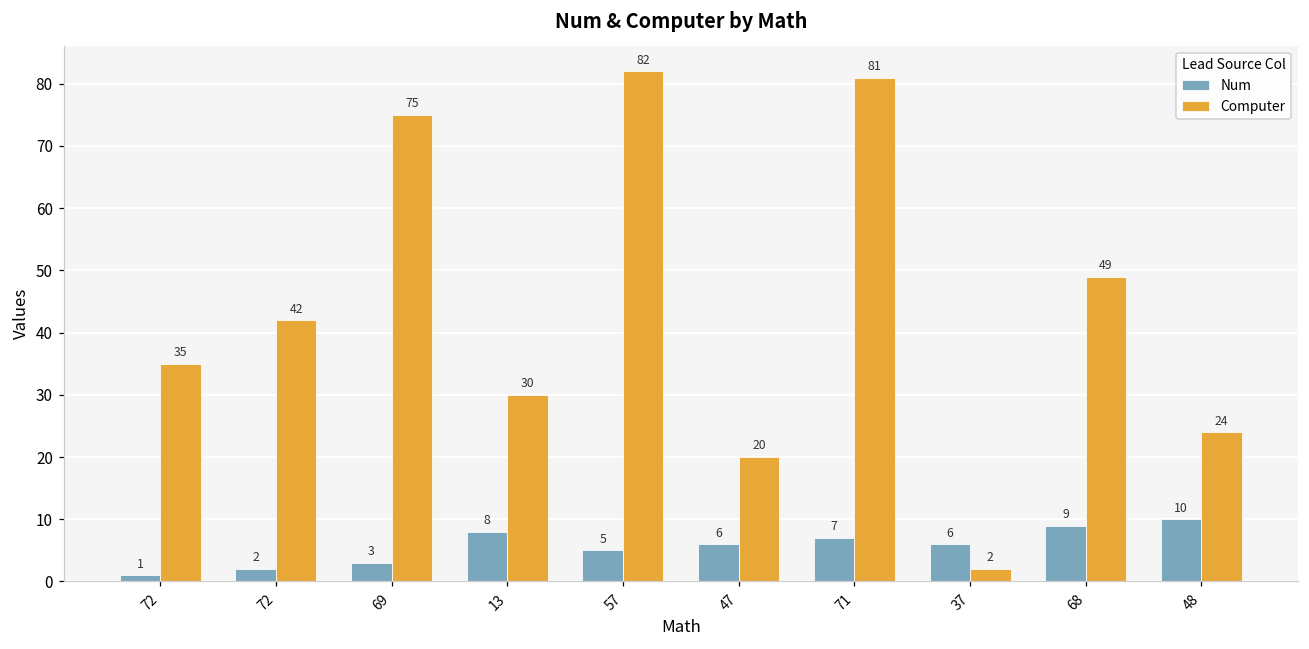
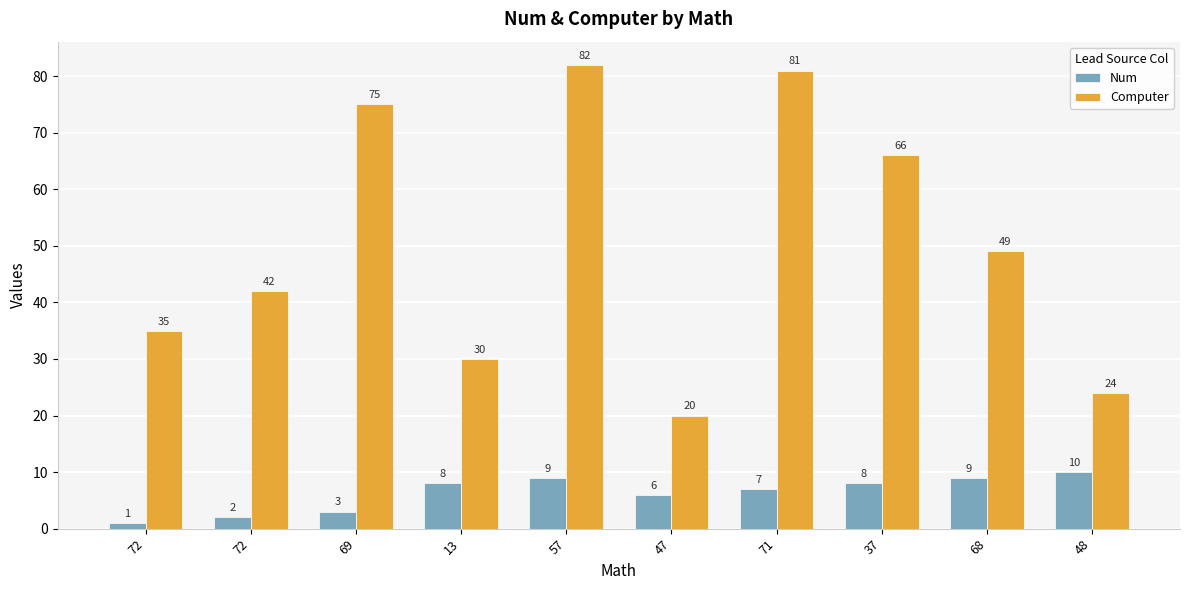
Num, 57: 5 -> 9
Num, 37: 6 -> 8
Computer, 37: 2 -> 66
